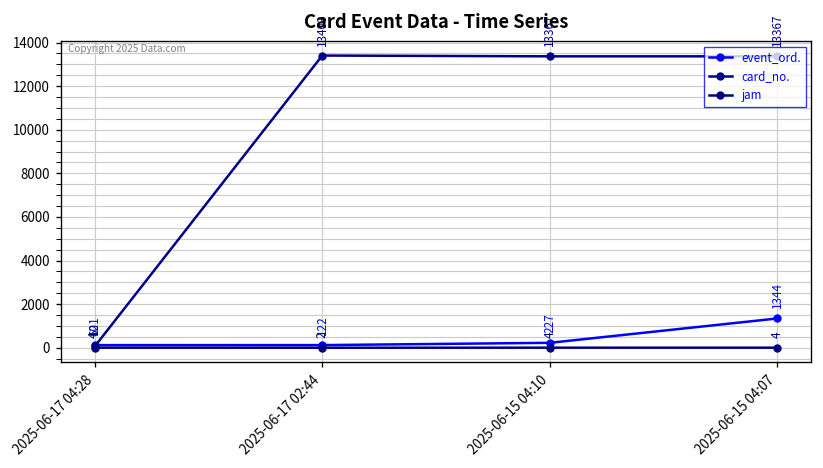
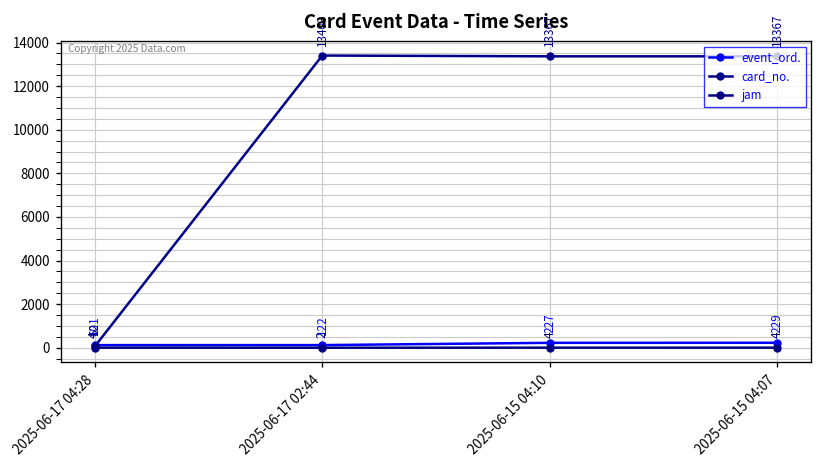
event_ord., 2025-06-15 04:07: 1344 -> 229
